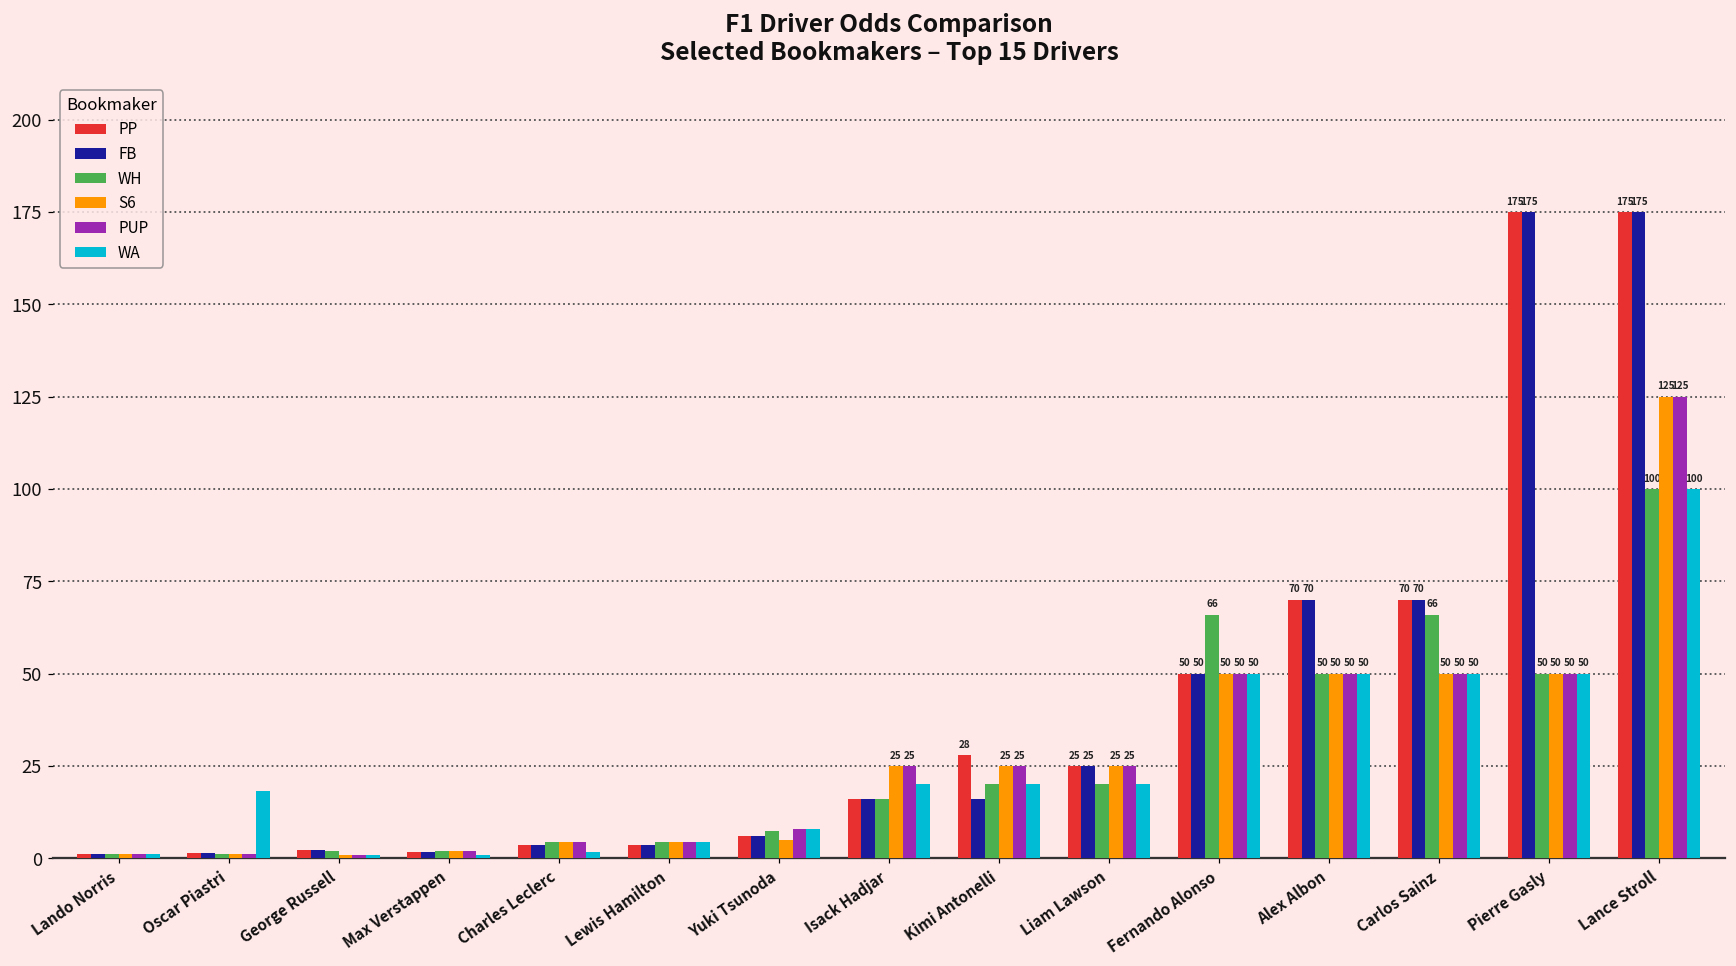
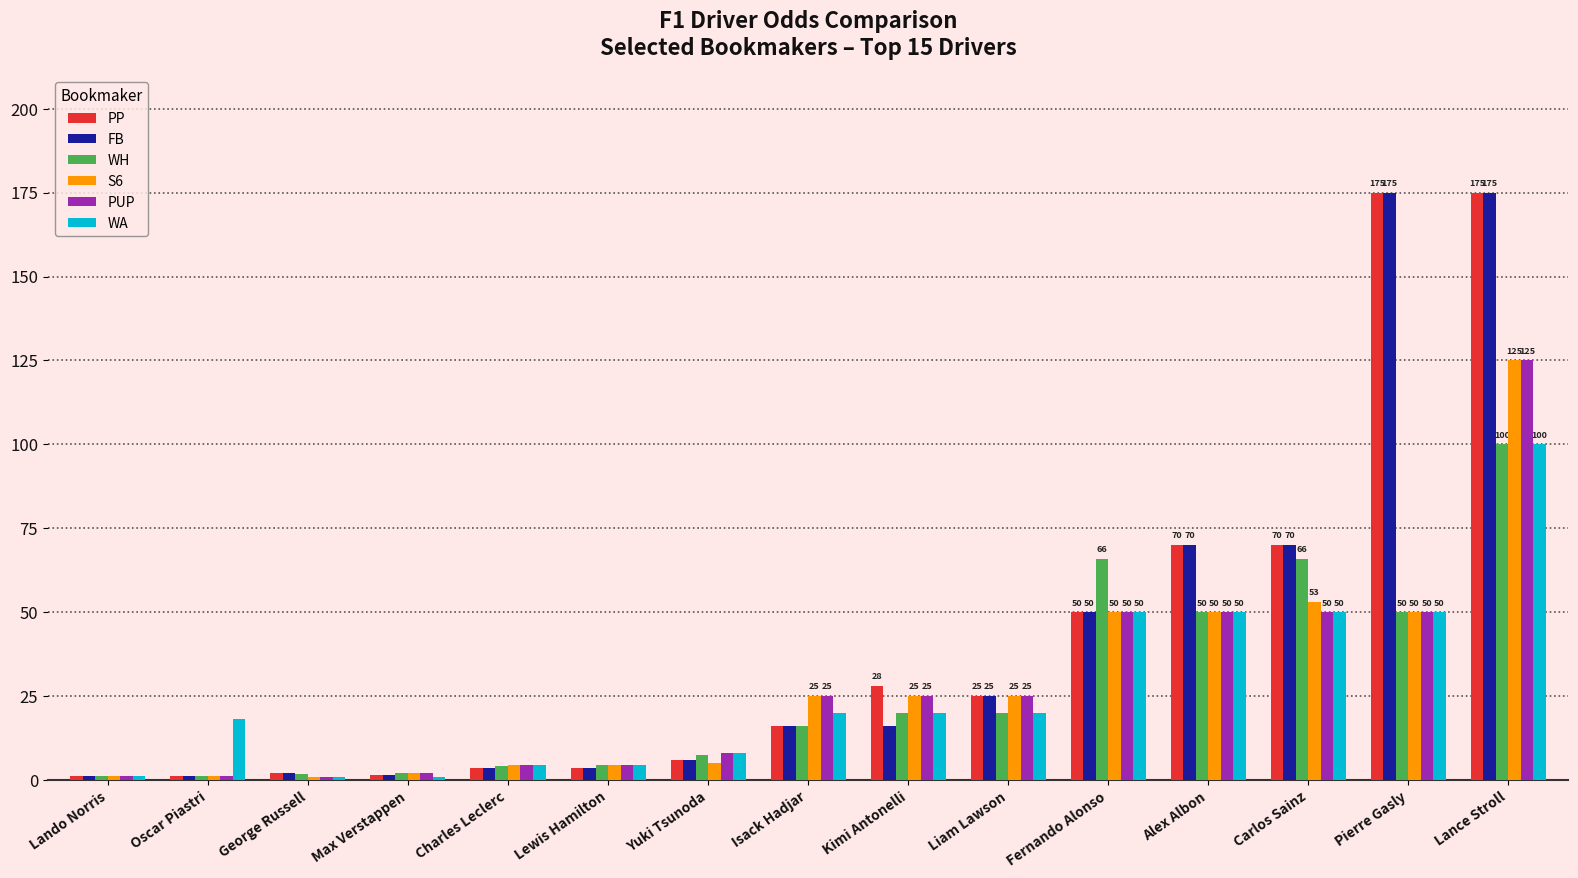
WA, Charles Leclerc: 2 -> 5
S6, Carlos Sainz: 50 -> 53
